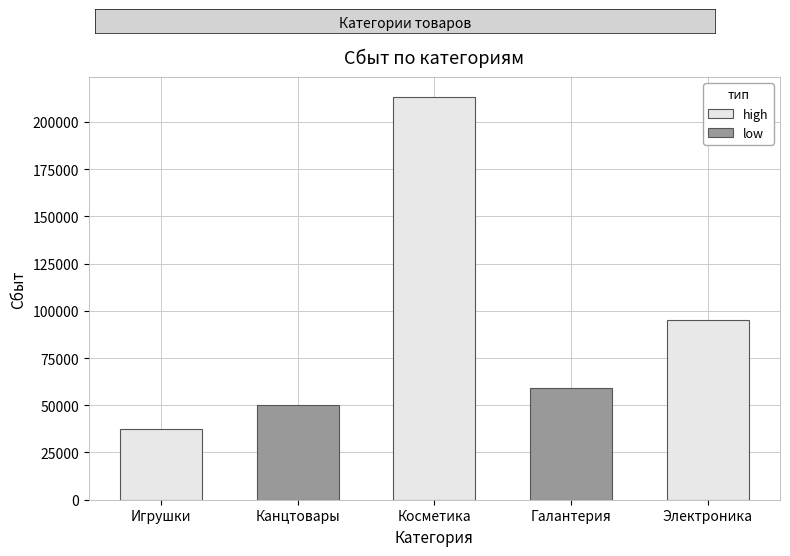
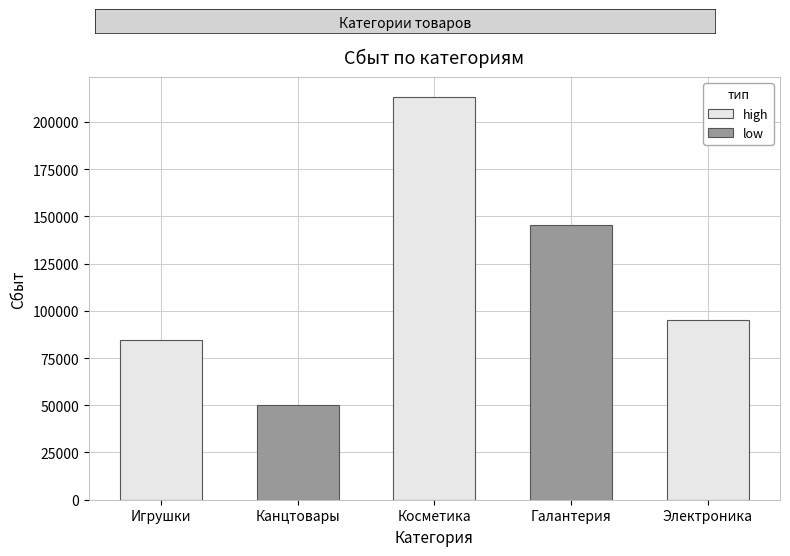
Игрушки: 37000 -> 85000
Галантерия: 59000 -> 146000
